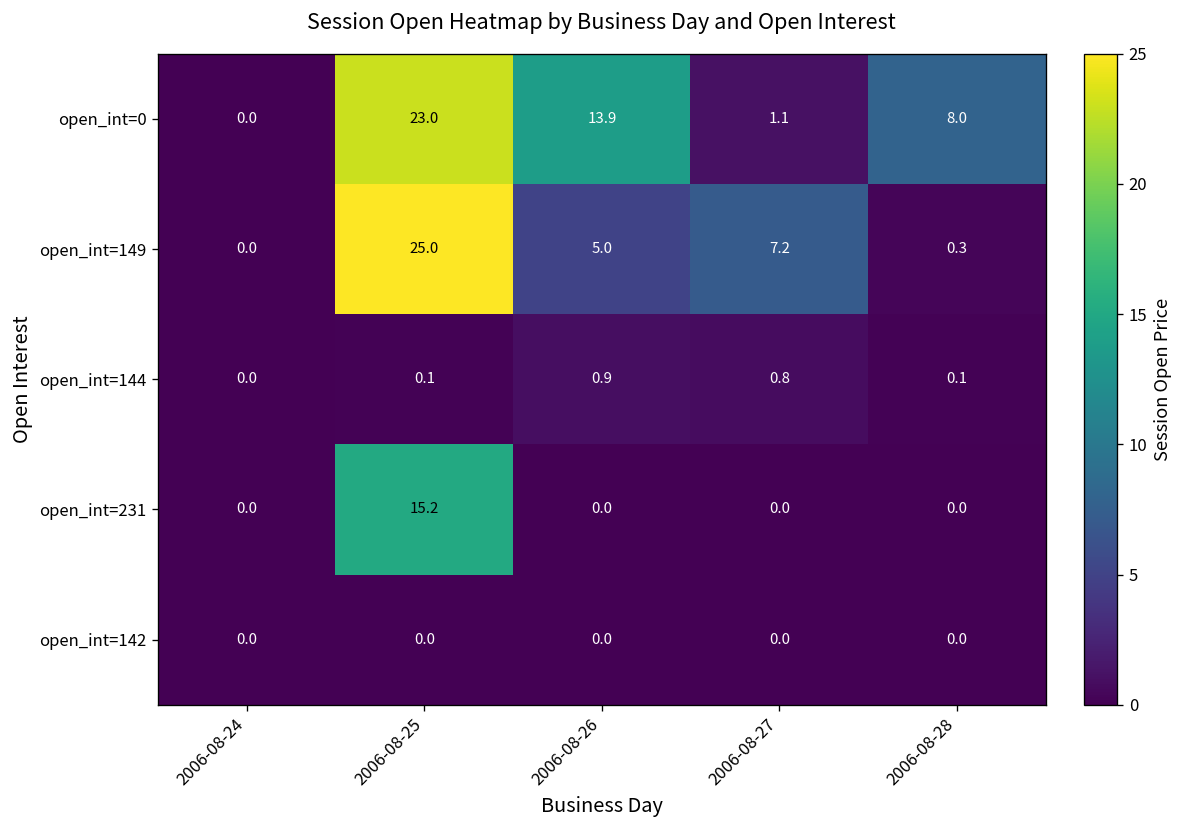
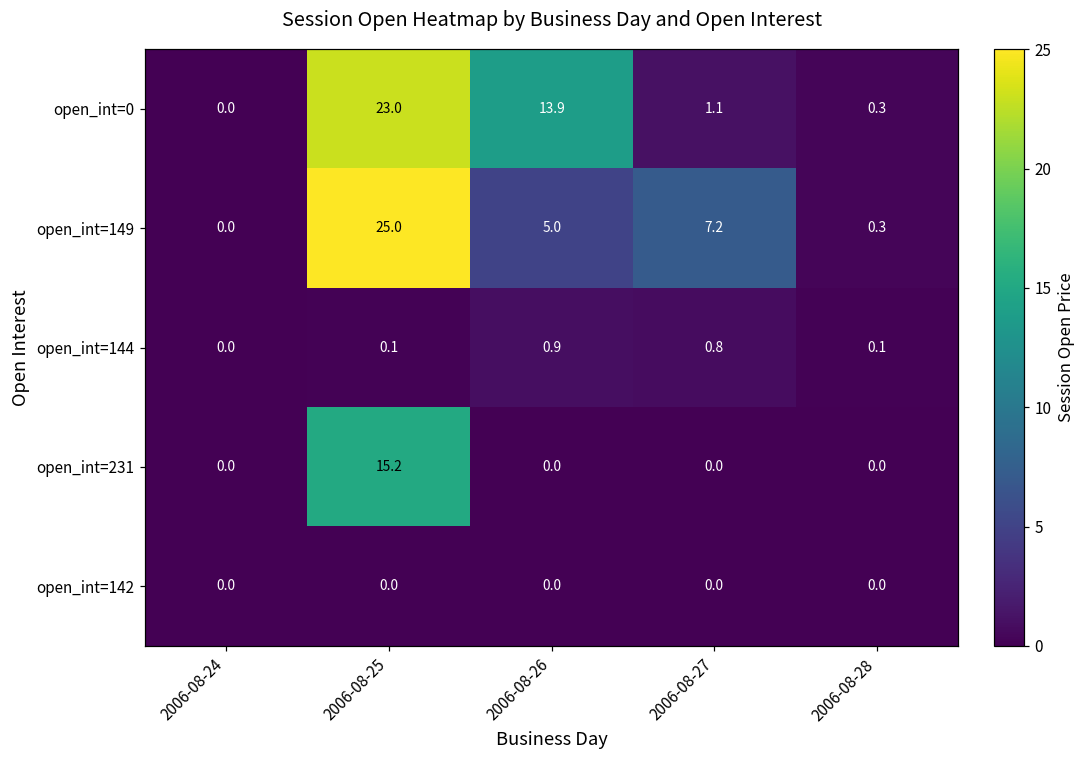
open_int=0, 2006-08-28: 8.0 -> 0.3
